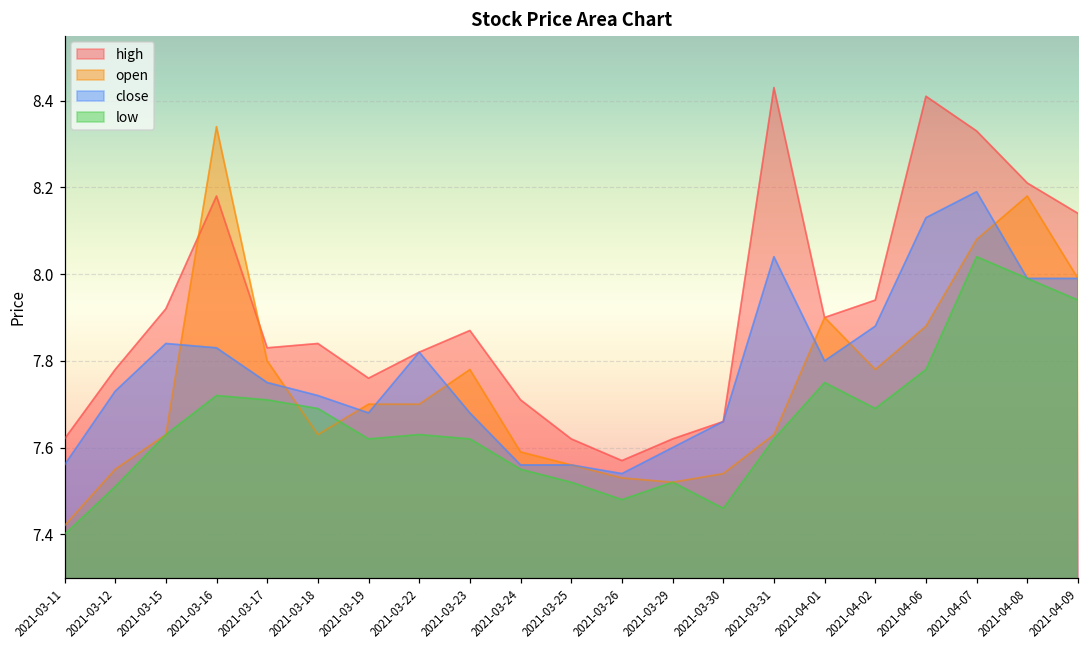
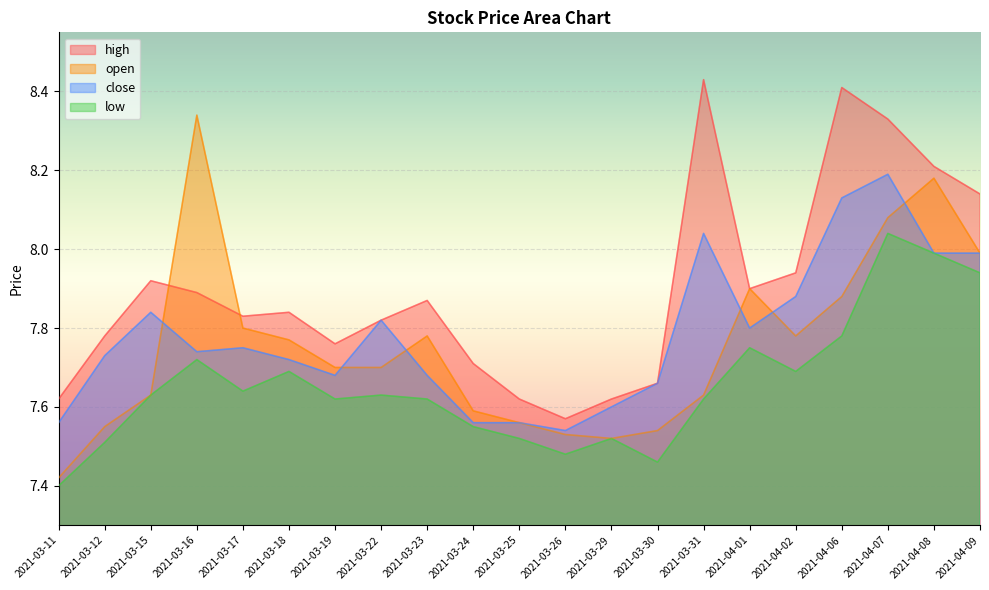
high, 2021-03-16: 8.18 -> 7.89
close, 2021-03-16: 7.83 -> 7.74
low, 2021-03-17: 7.71 -> 7.64
open, 2021-03-18: 7.63 -> 7.77
